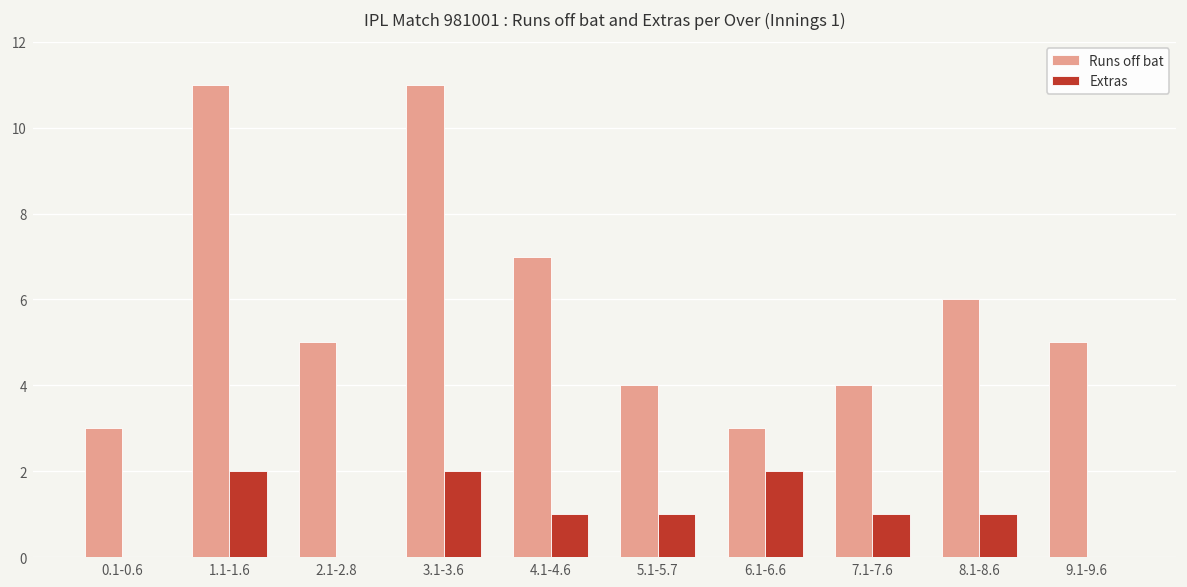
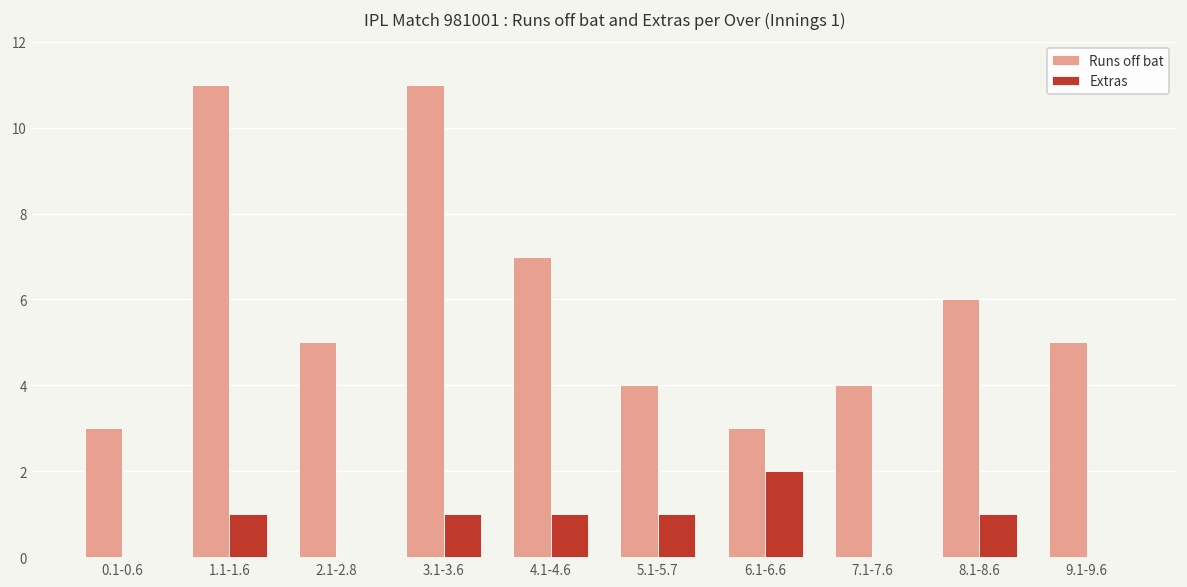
Extras, 1.1-1.6: 2 -> 1
Extras, 3.1-3.6: 2 -> 1
Extras, 7.1-7.6: 1 -> 0
